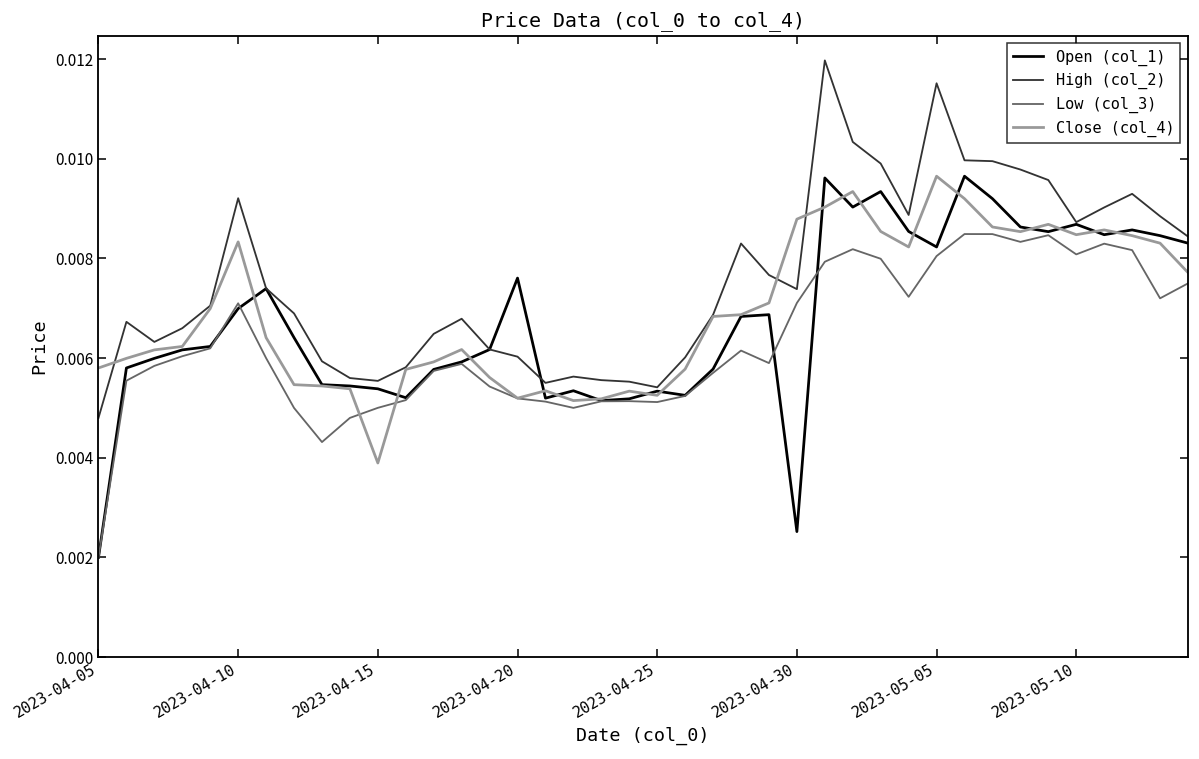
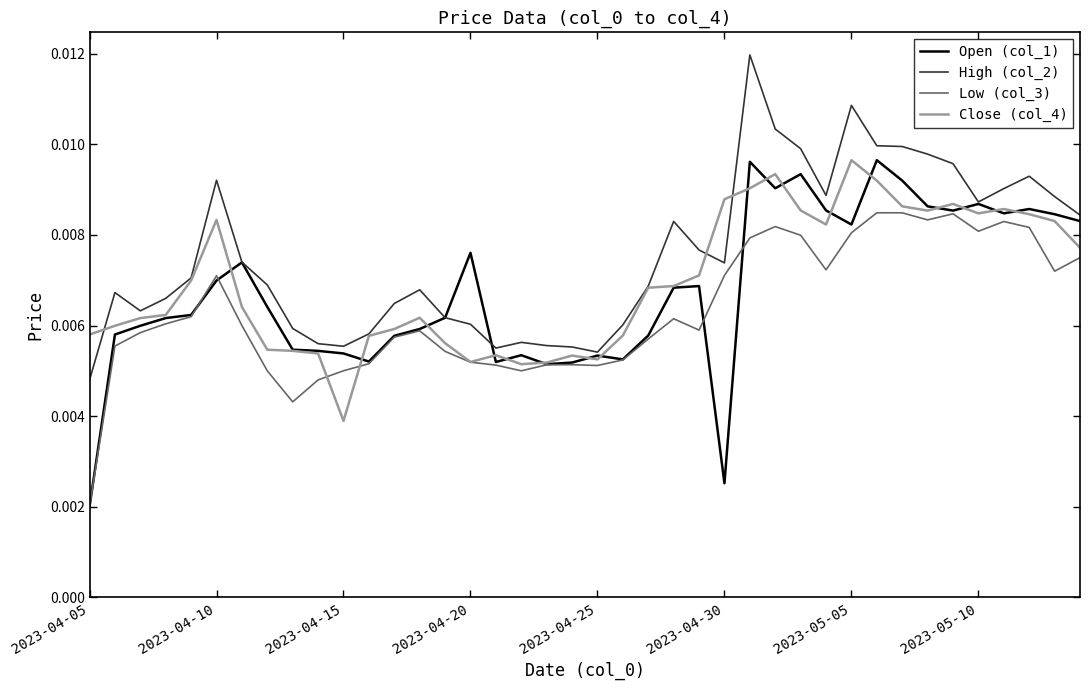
High (col_2), 2023-05-05: 0.0115 -> 0.0109
